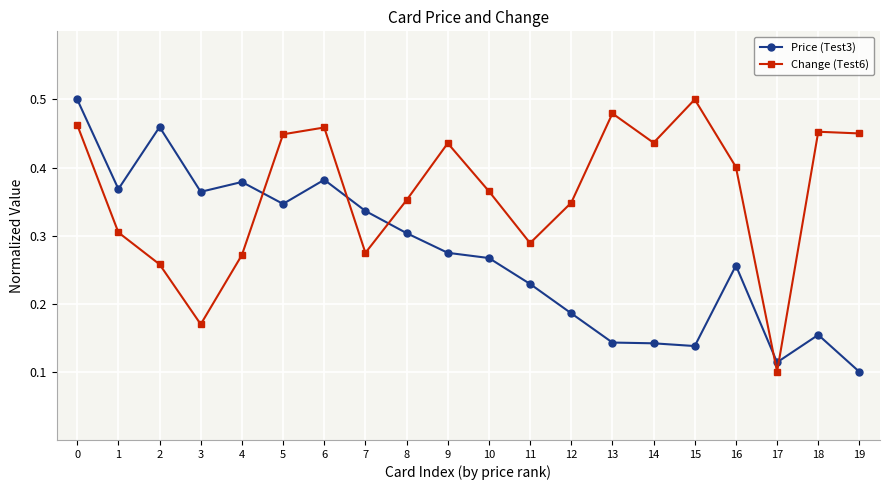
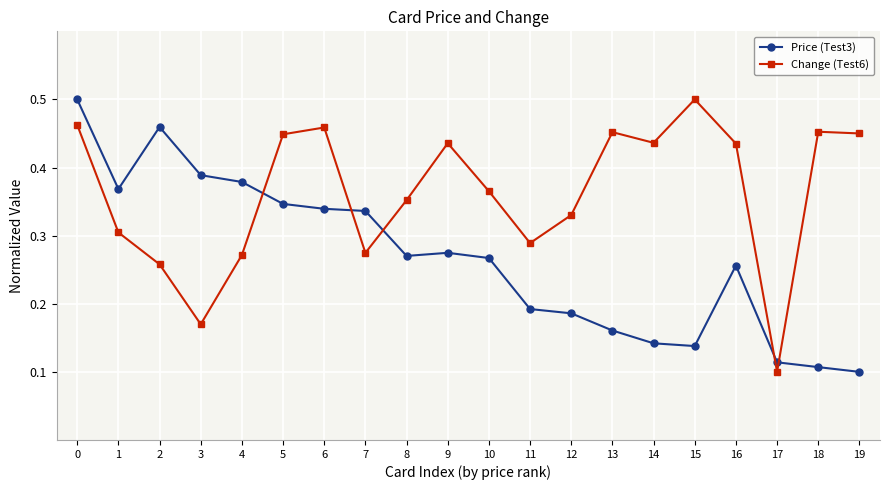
Price (Test3), 3: 0.36 -> 0.39
Price (Test3), 6: 0.38 -> 0.34
Price (Test3), 8: 0.30 -> 0.27
Price (Test3), 11: 0.23 -> 0.19
Change (Test6), 12: 0.35 -> 0.33
Price (Test3), 13: 0.14 -> 0.16
Change (Test6), 13: 0.48 -> 0.45
Change (Test6), 16: 0.40 -> 0.44
Price (Test3), 18: 0.15 -> 0.11
